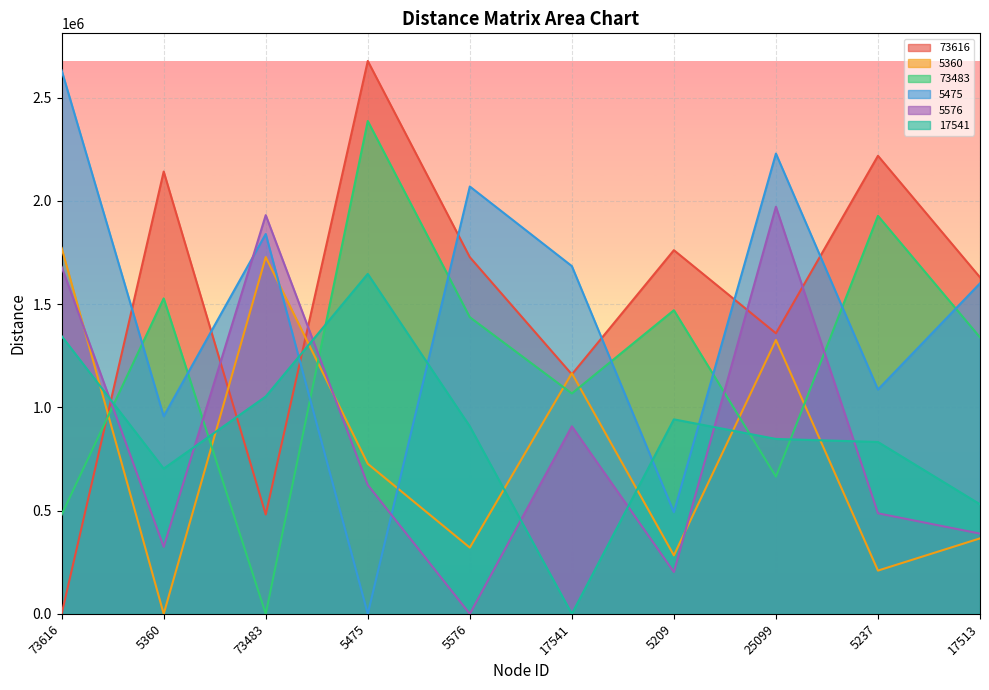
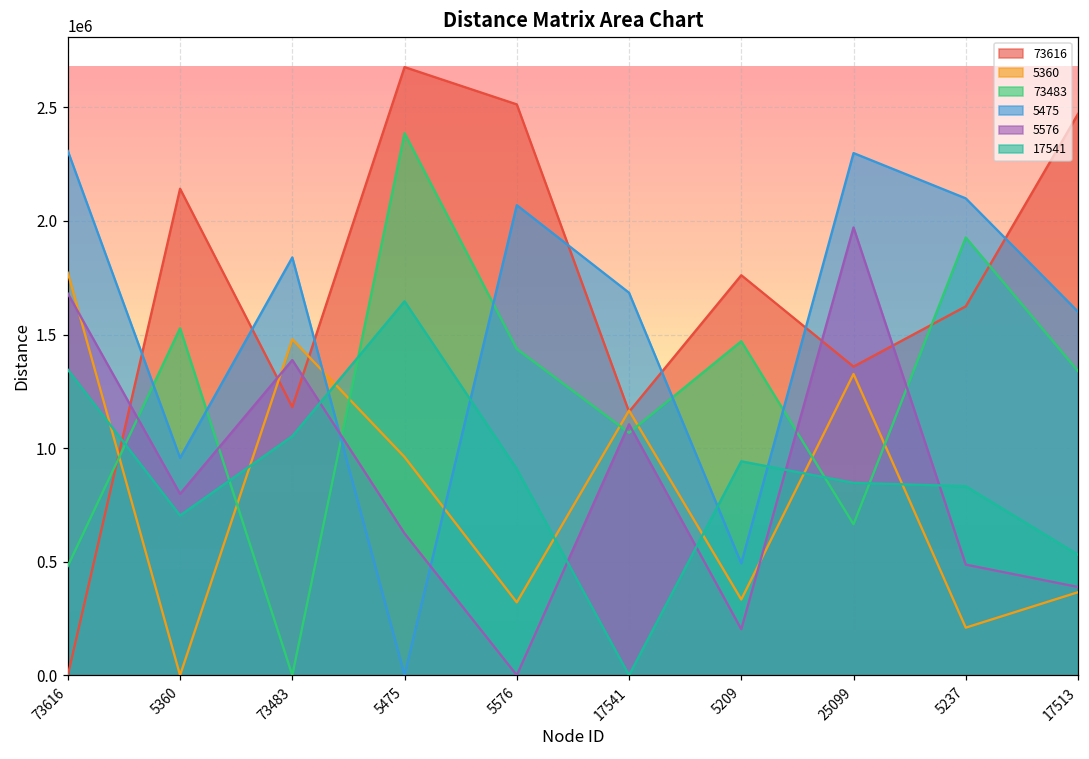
5475, 73616: 2630000 -> 2310000
5576, 5360: 320000 -> 800000
73616, 73483: 480000 -> 1180000
5360, 73483: 1730000 -> 1480000
5576, 73483: 1930000 -> 1390000
5360, 5475: 730000 -> 960000
73616, 5576: 1730000 -> 2510000
5576, 17541: 910000 -> 1110000
5360, 5209: 280000 -> 330000
5475, 25099: 2230000 -> 2300000
73616, 5237: 2220000 -> 1620000
5475, 5237: 1090000 -> 2100000
73616, 17513: 1630000 -> 2470000
